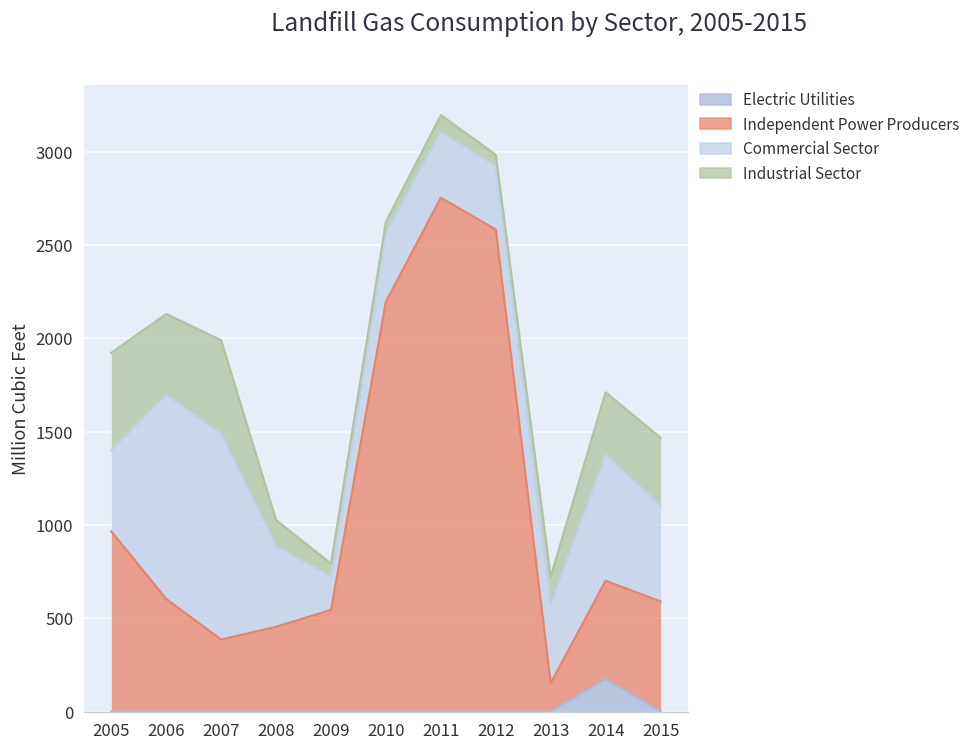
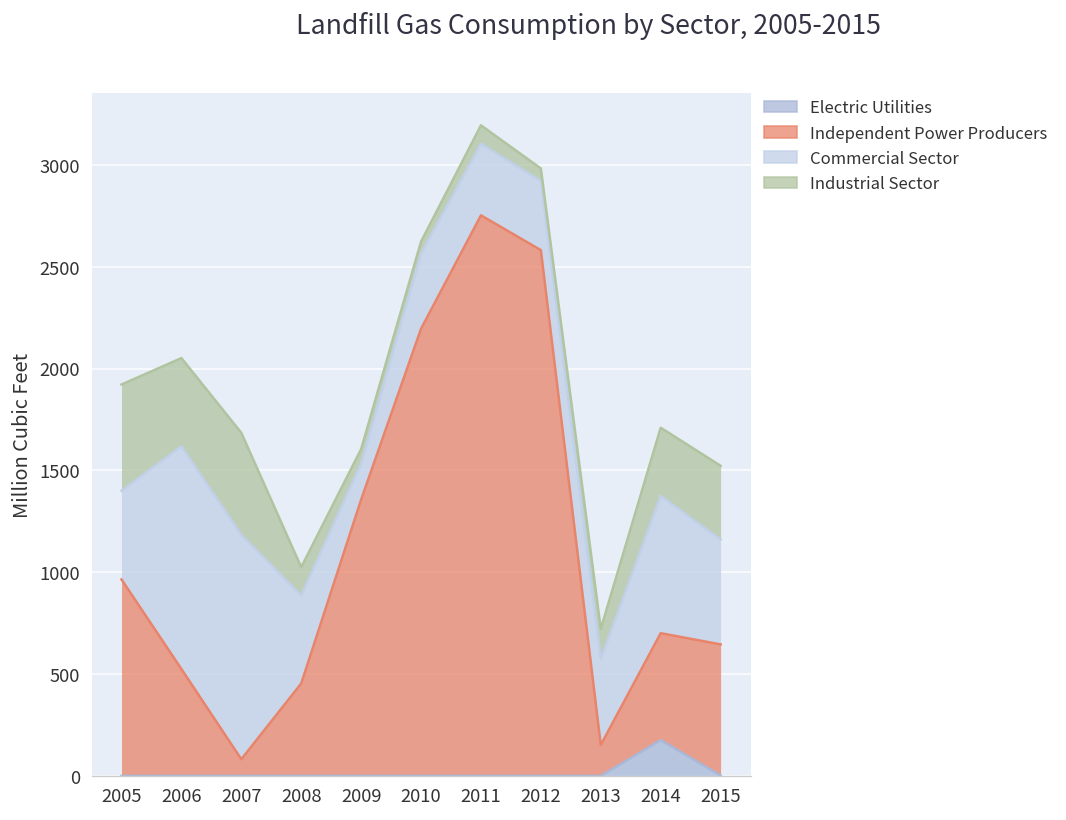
Independent Power Producers, 2006: 600 -> 530
Independent Power Producers, 2007: 390 -> 80
Independent Power Producers, 2009: 550 -> 1360
Independent Power Producers, 2015: 590 -> 640
